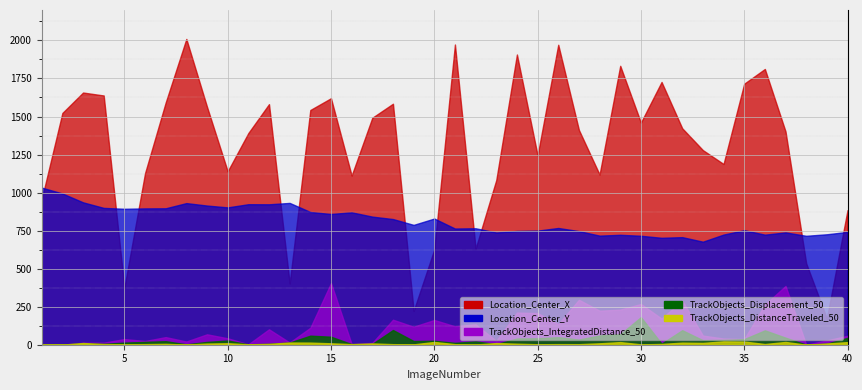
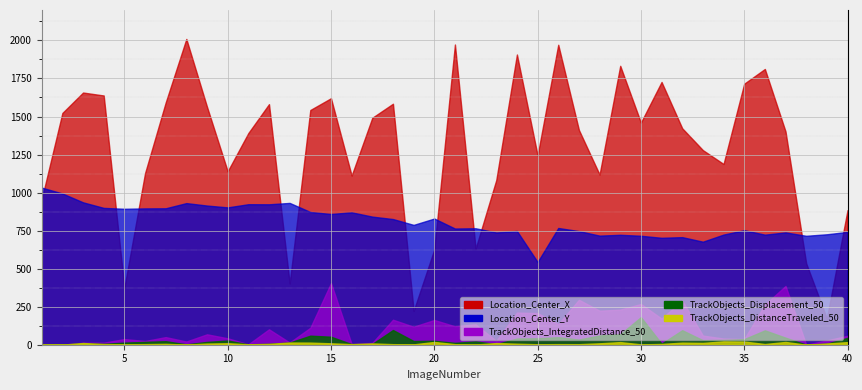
Location_Center_Y, 25: 750 -> 540
